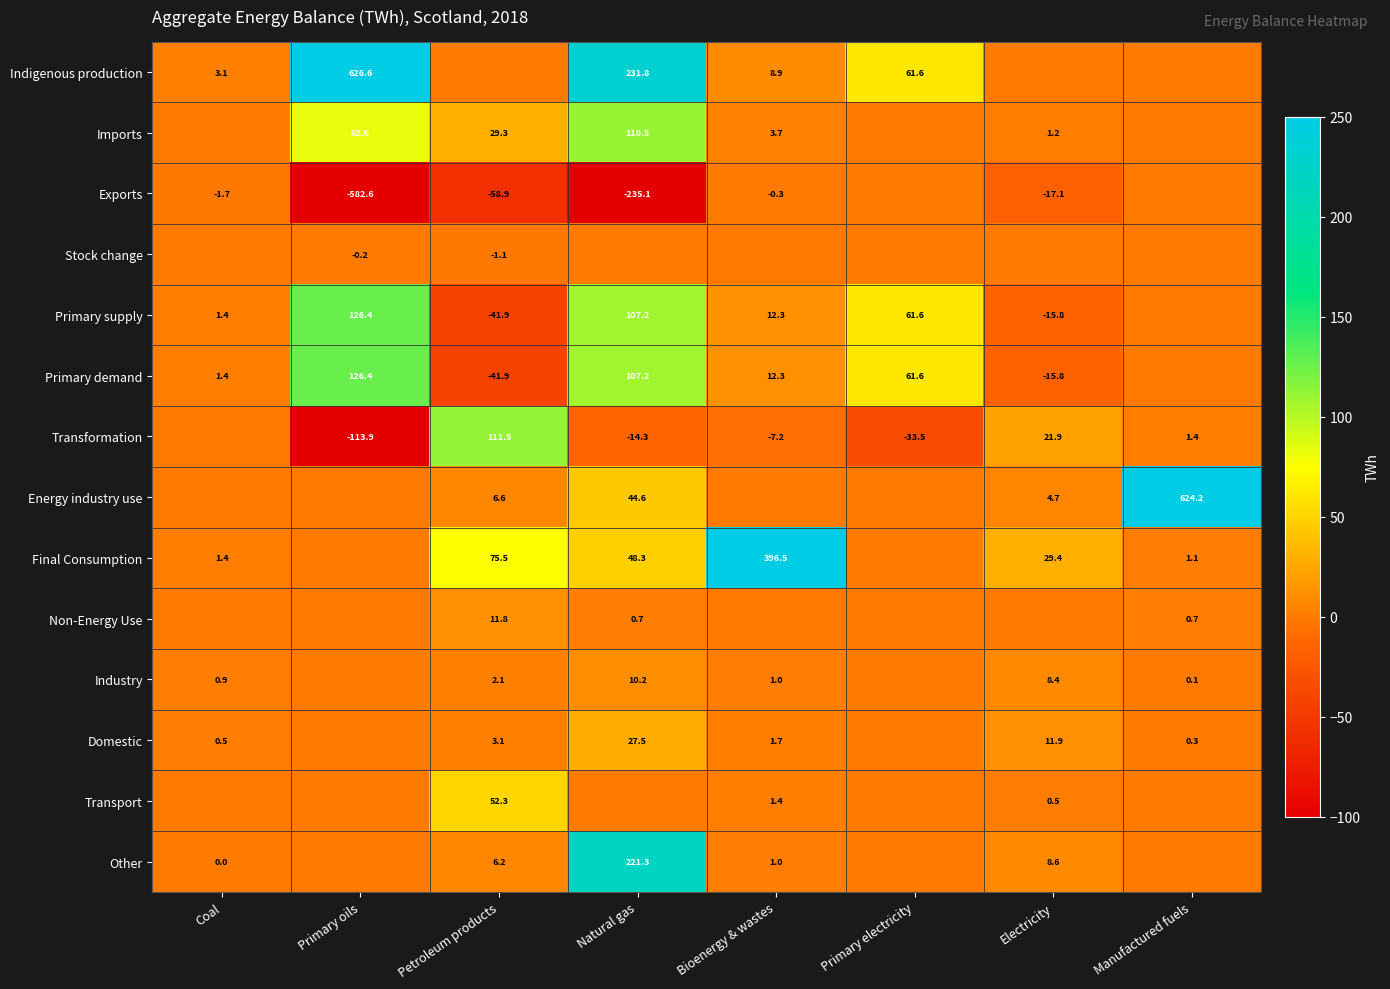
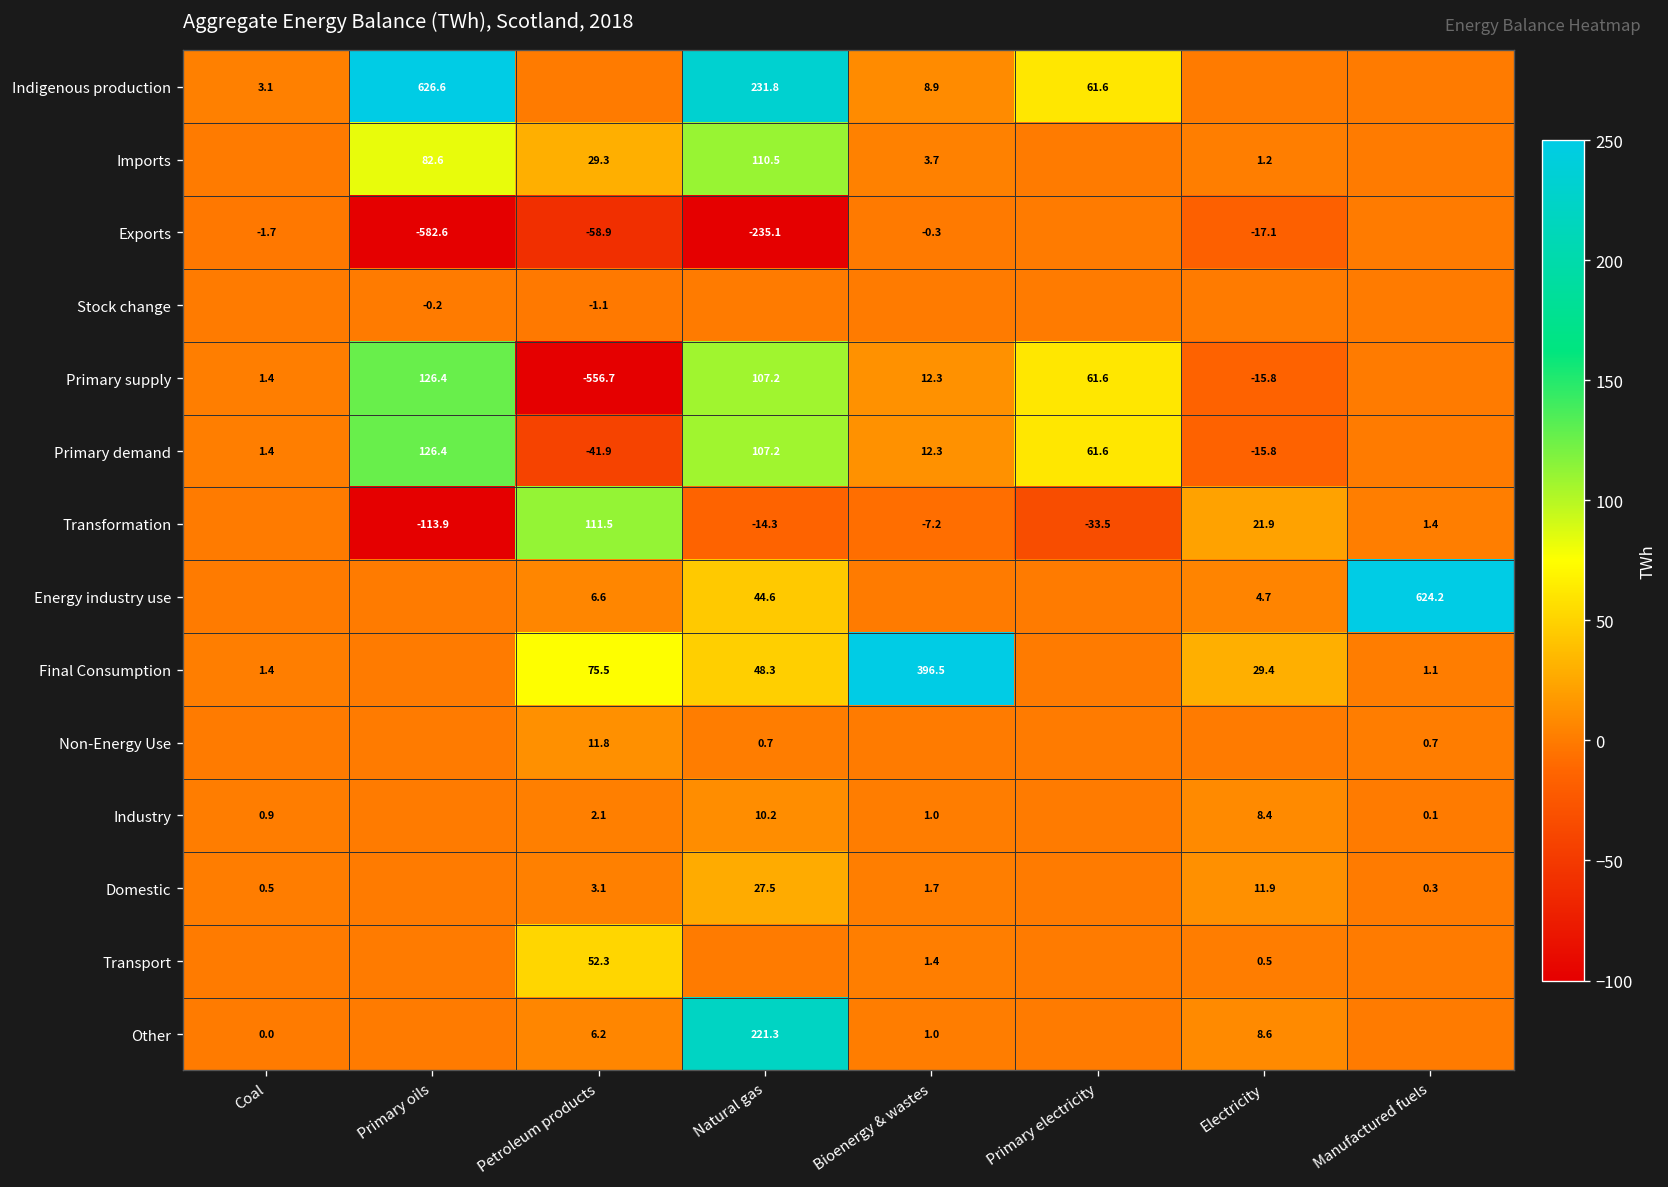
Primary supply, Petroleum products: -41.9 -> -556.7
